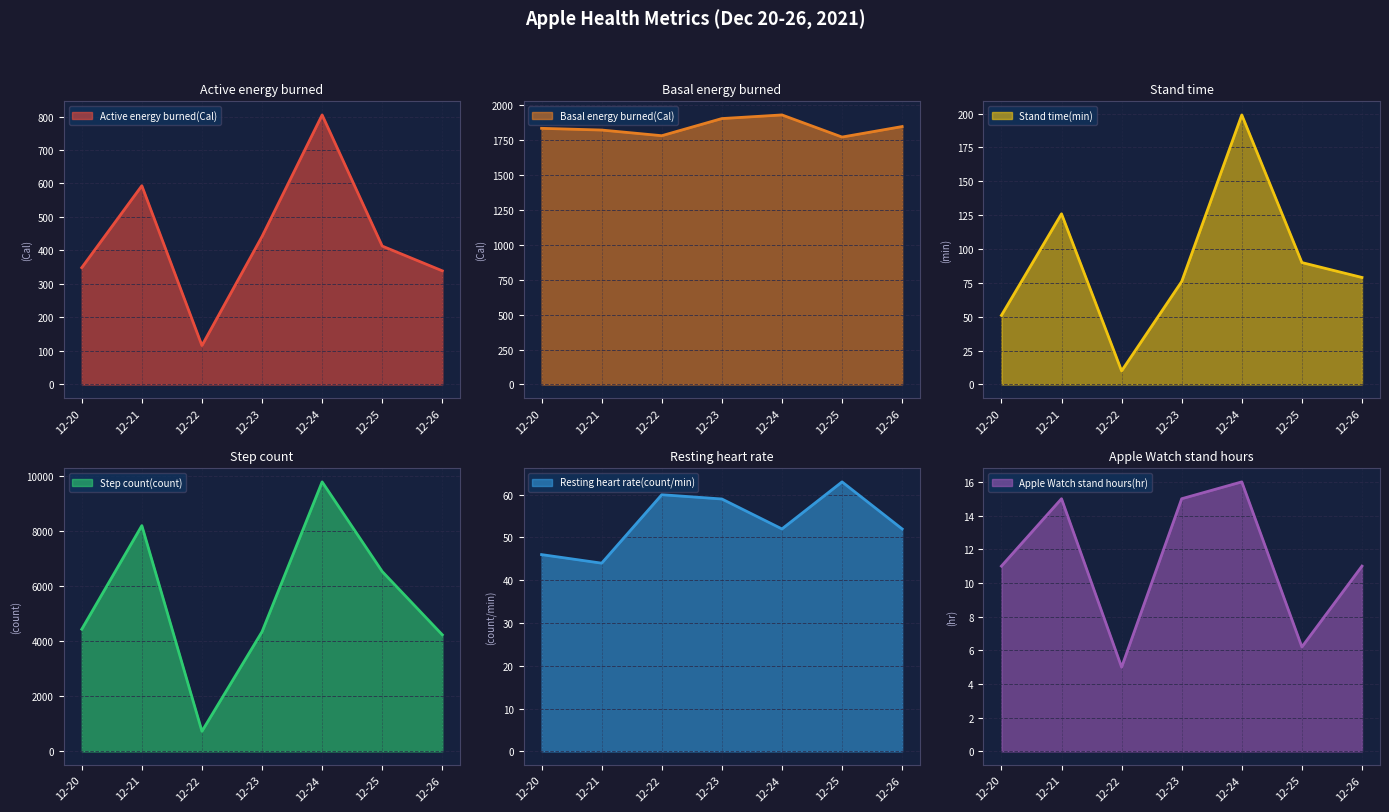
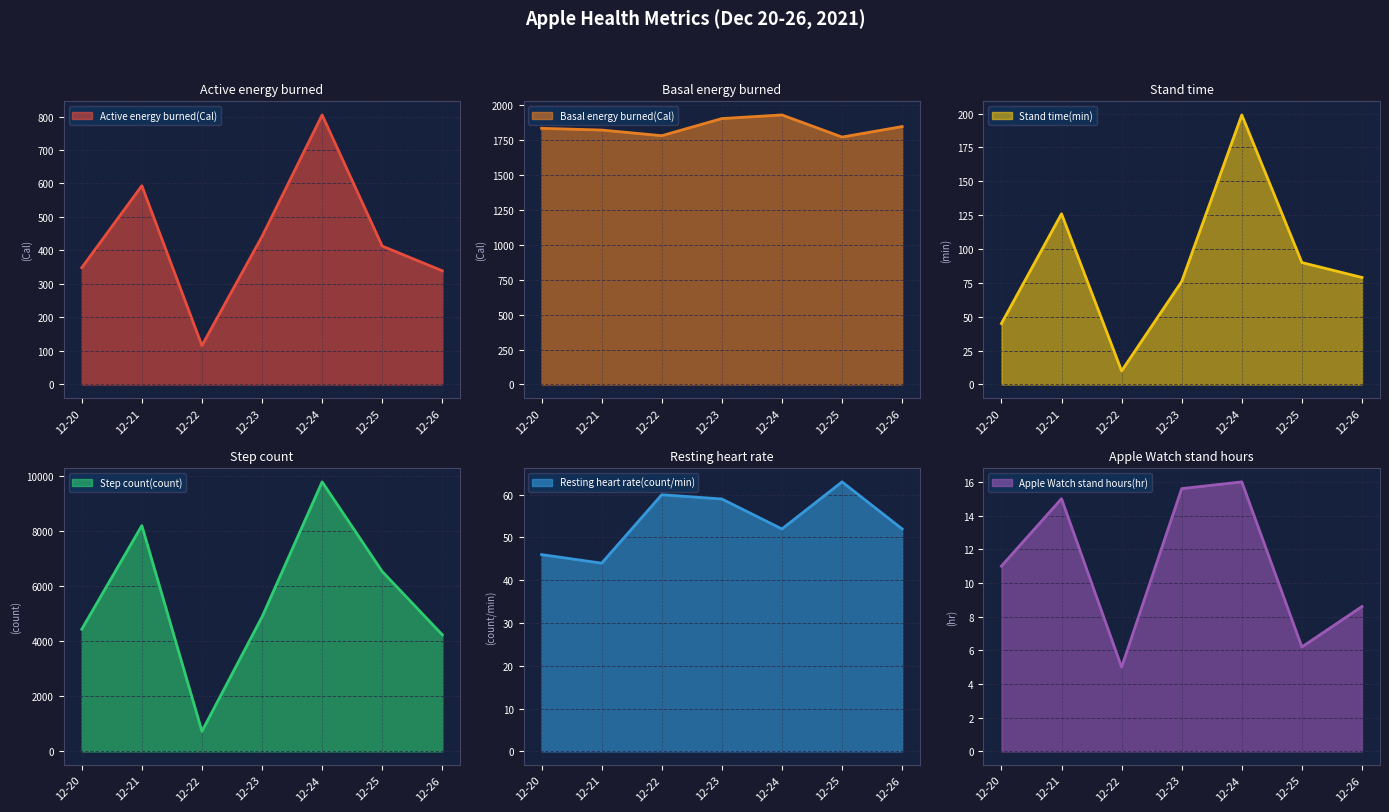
Stand time, 12-20: 51 -> 45
Step count, 12-23: 4300 -> 4900
Apple Watch stand hours, 12-23: 15.0 -> 15.6
Apple Watch stand hours, 12-26: 11.0 -> 8.6
